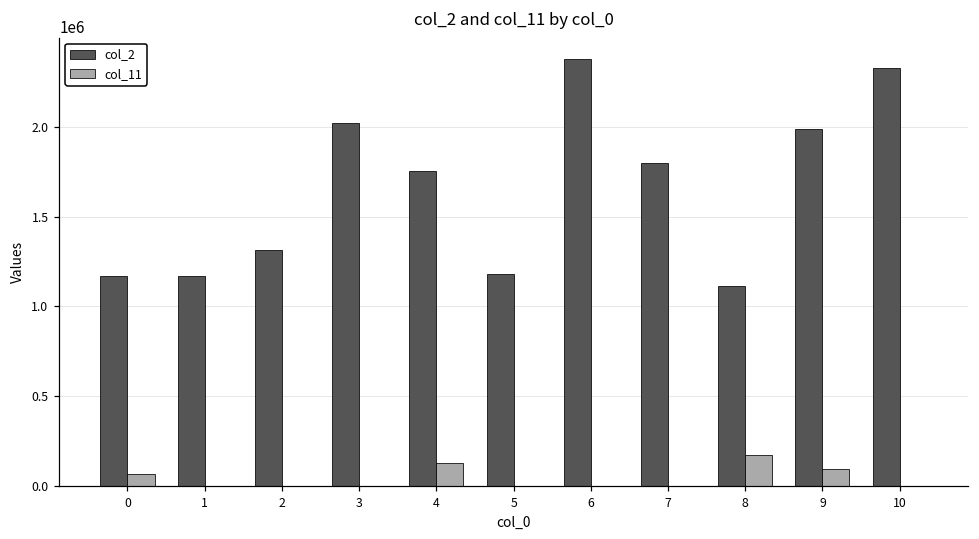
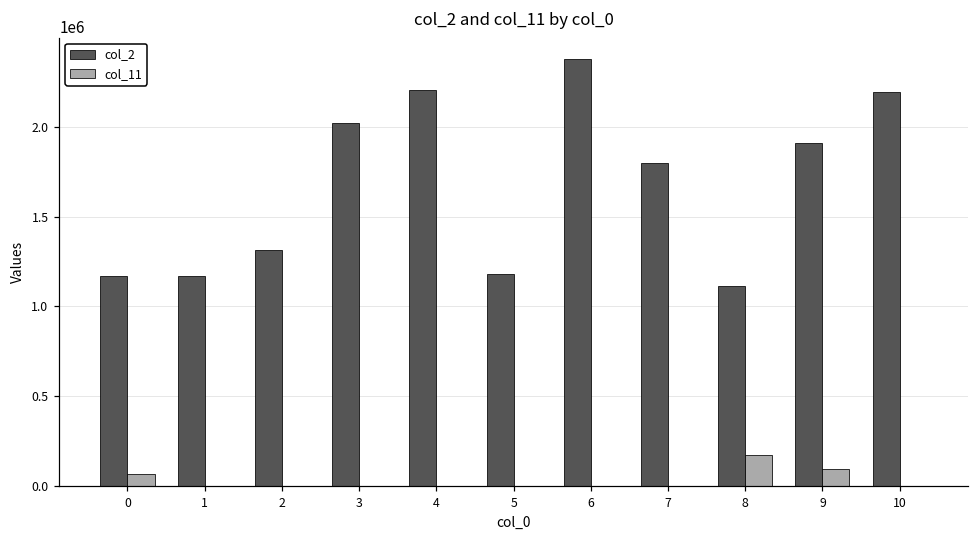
col_2, 4: 1750000 -> 2200000
col_11, 4: 130000 -> 0
col_2, 9: 1990000 -> 1910000
col_2, 10: 2330000 -> 2190000
